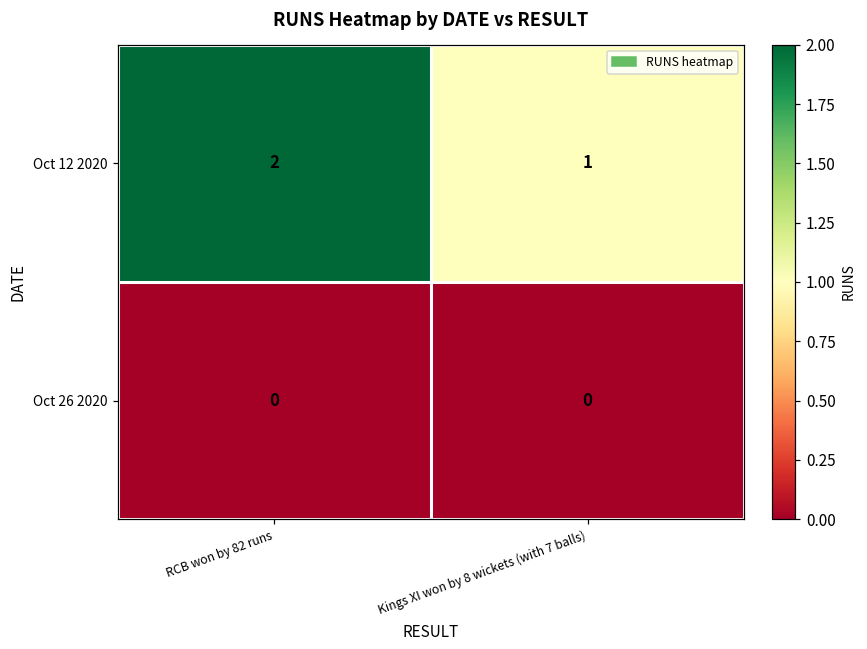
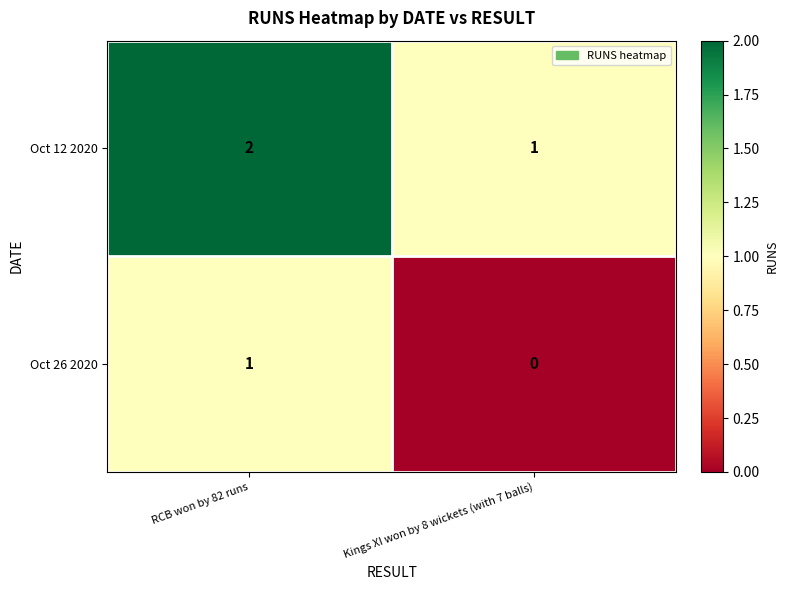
Oct 26 2020, RCB won by 82 runs: 0 -> 1
